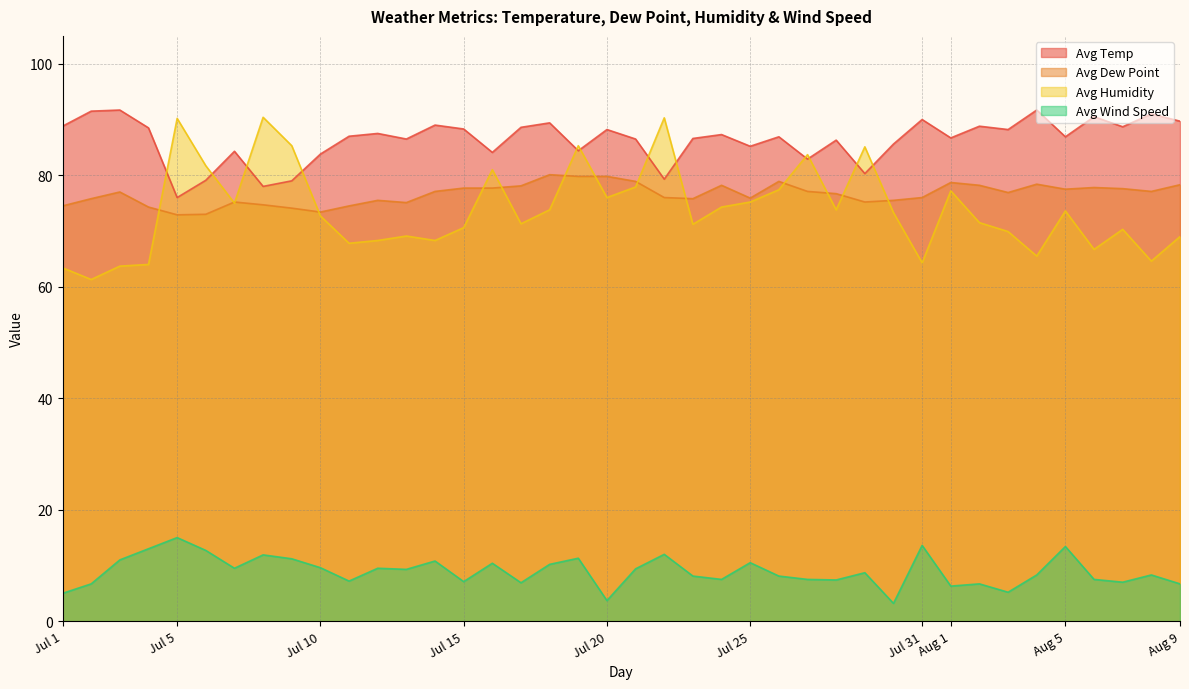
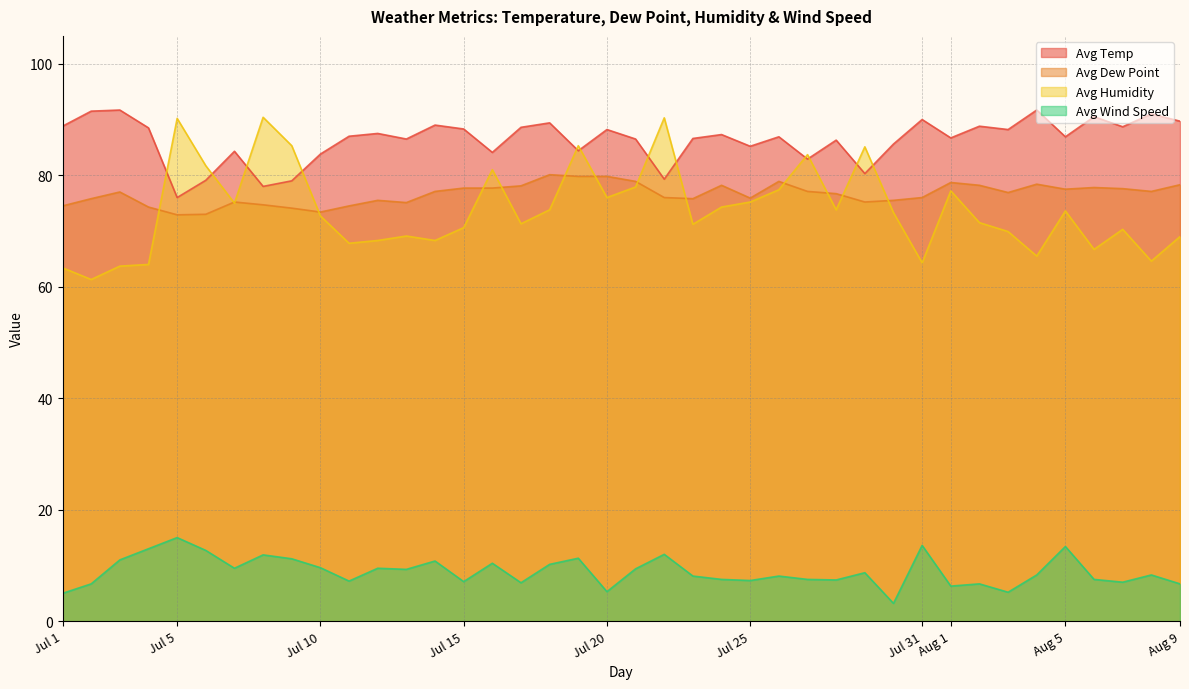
Avg Wind Speed, Jul 20: 4 -> 5
Avg Wind Speed, Jul 25: 11 -> 7
